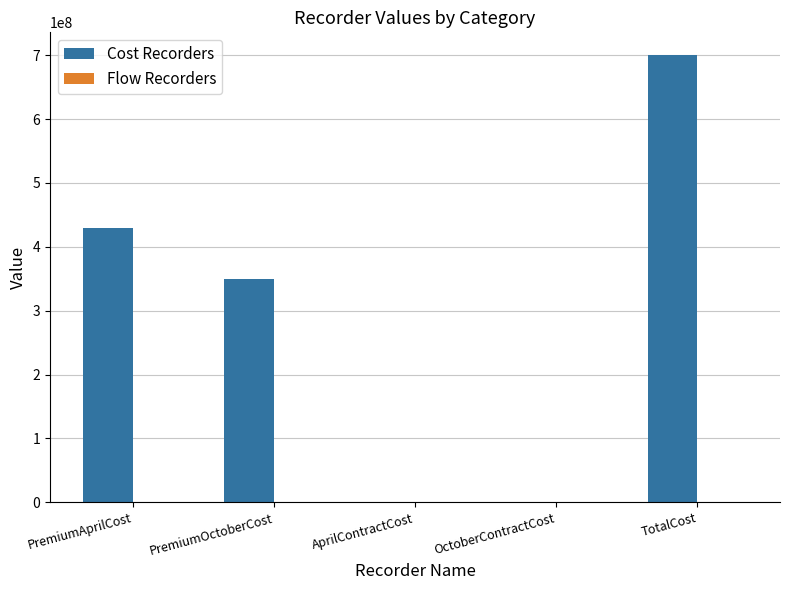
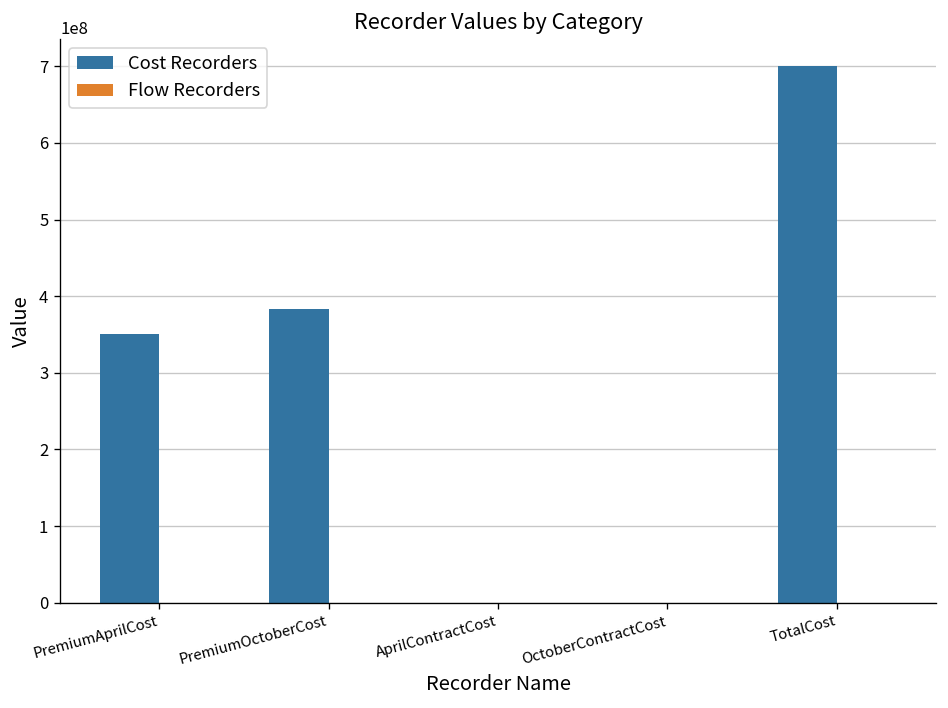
Cost Recorders, PremiumAprilCost: 430000000 -> 350000000
Cost Recorders, PremiumOctoberCost: 350000000 -> 380000000
